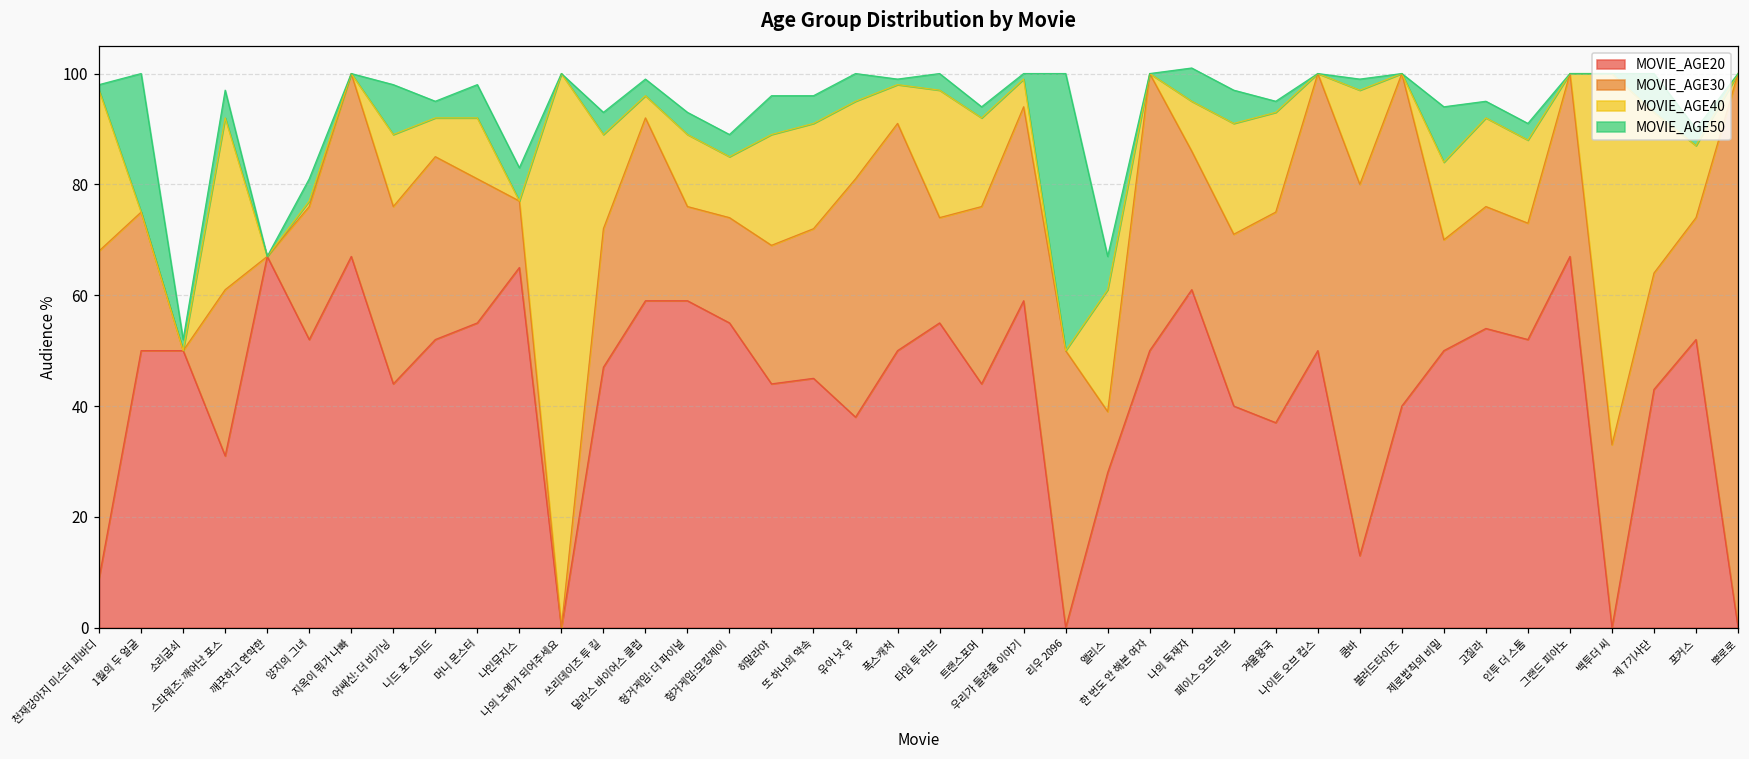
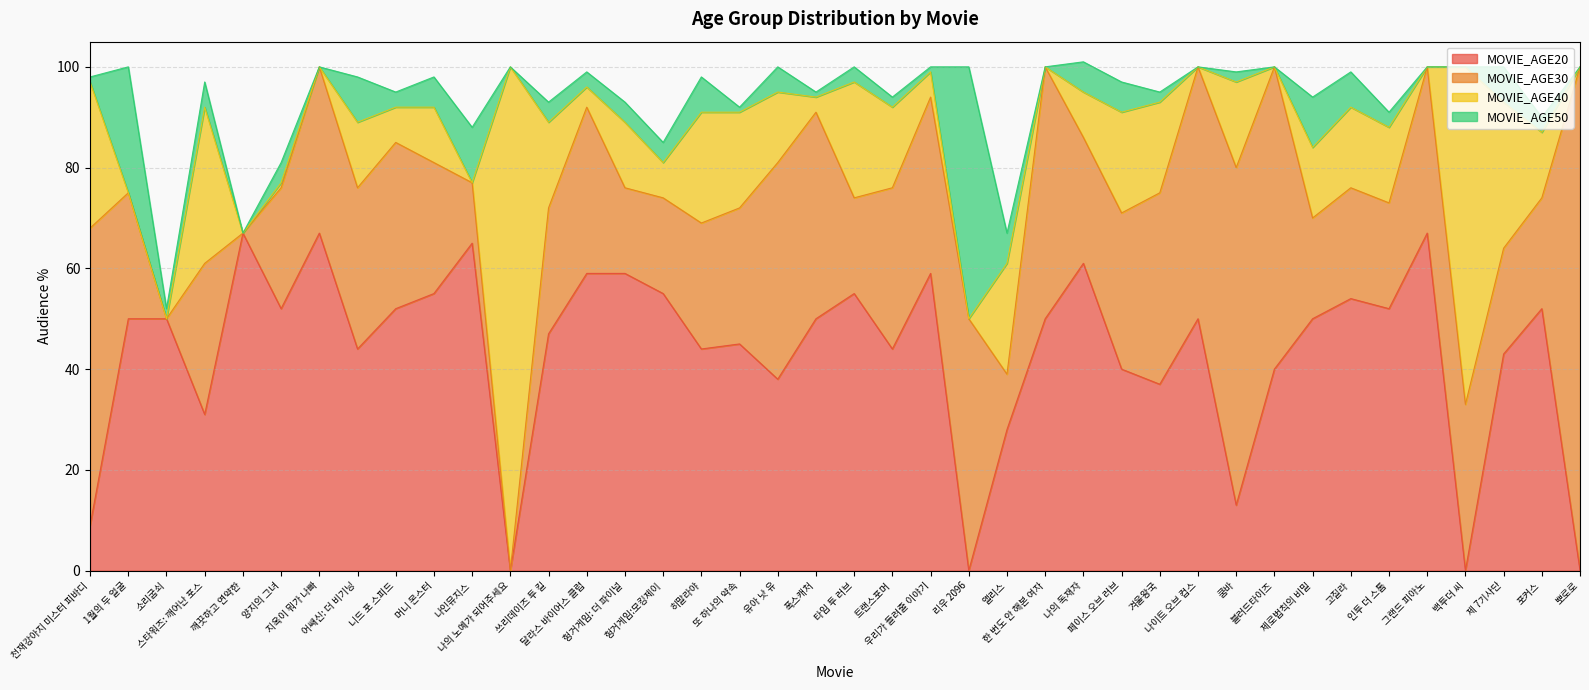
MOVIE_AGE50, 나인뮤지스: 6 -> 11
MOVIE_AGE40, 헝거게임:모킹제이: 11 -> 7
MOVIE_AGE40, 히말라야: 20 -> 22
MOVIE_AGE50, 또 하나의 약속: 5 -> 1
MOVIE_AGE40, 폭스캐처: 7 -> 3
MOVIE_AGE50, 고질라: 3 -> 7
